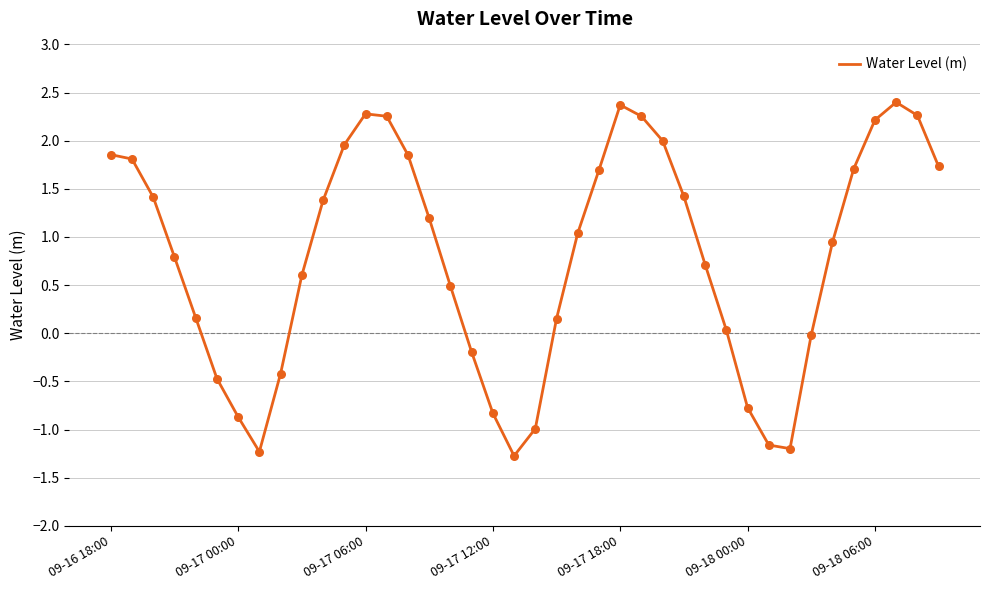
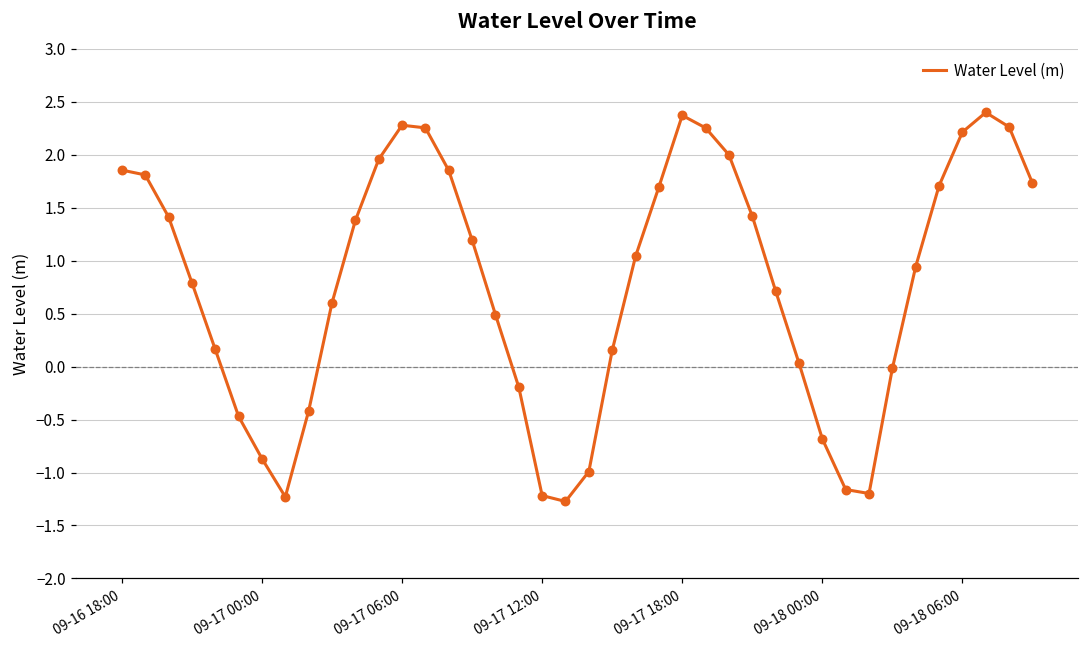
09-17 12:00: -0.8 -> -1.2
09-18 00:00: -0.8 -> -0.7
